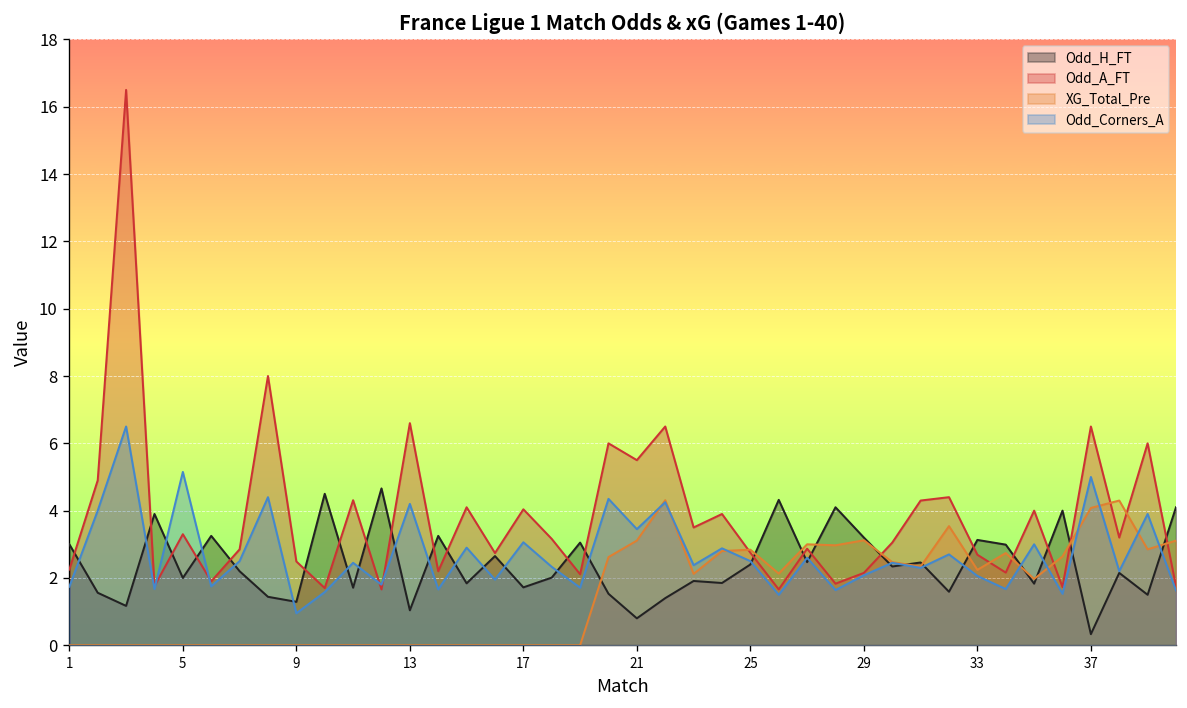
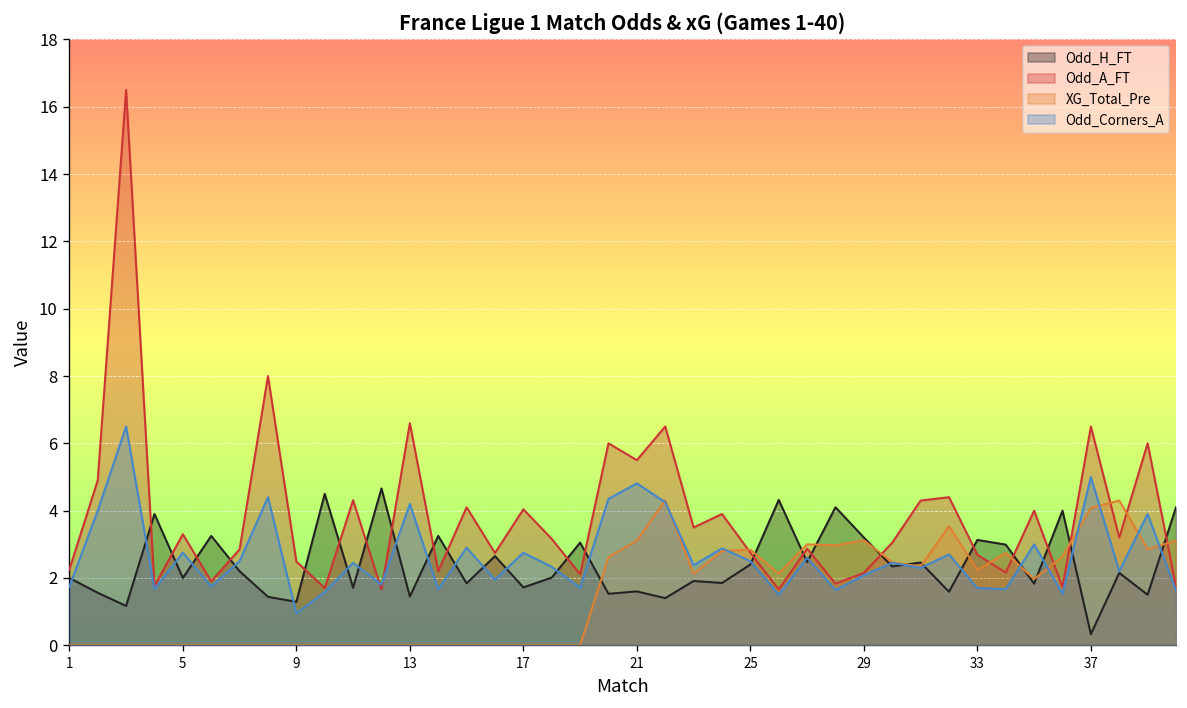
Odd_H_FT, 1: 3 -> 2
Odd_Corners_A, 5: 5.2 -> 2.8
Odd_H_FT, 13: 1.0 -> 1.5
Odd_Corners_A, 17: 3.1 -> 2.8
Odd_H_FT, 21: 0.8 -> 1.6
Odd_Corners_A, 21: 3.5 -> 4.8
Odd_Corners_A, 33: 2.1 -> 1.7
